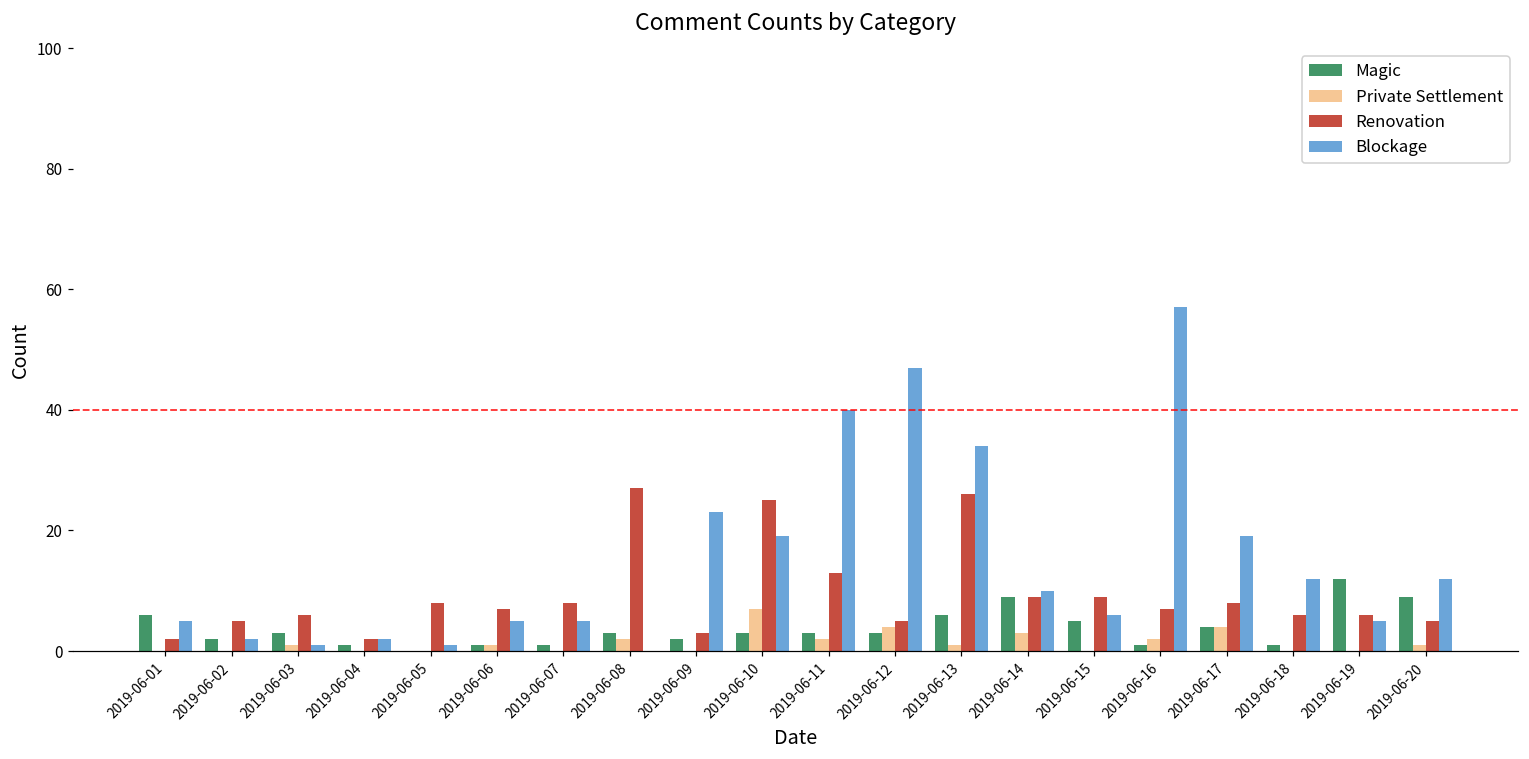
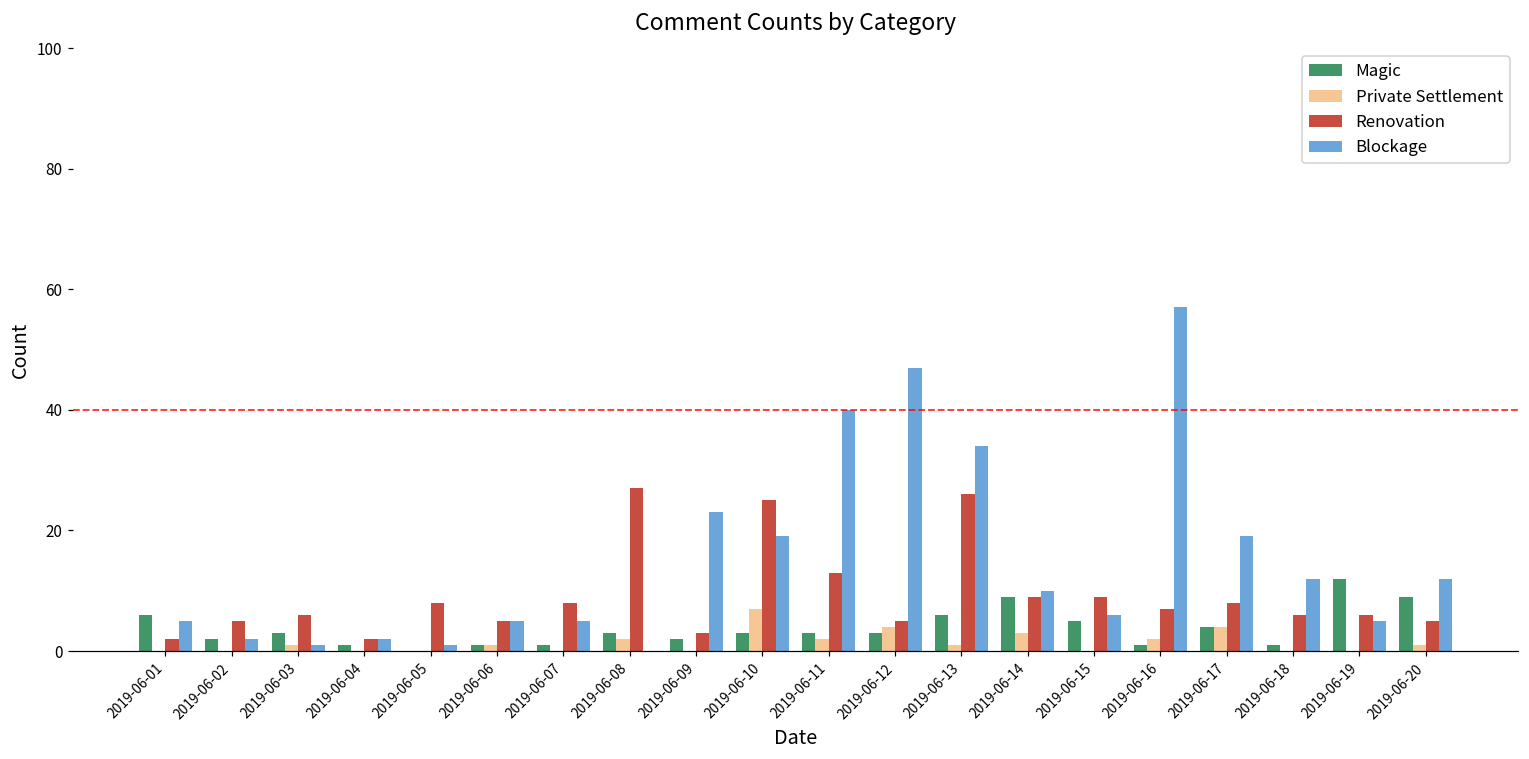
Renovation, 2019-06-06: 7 -> 5
